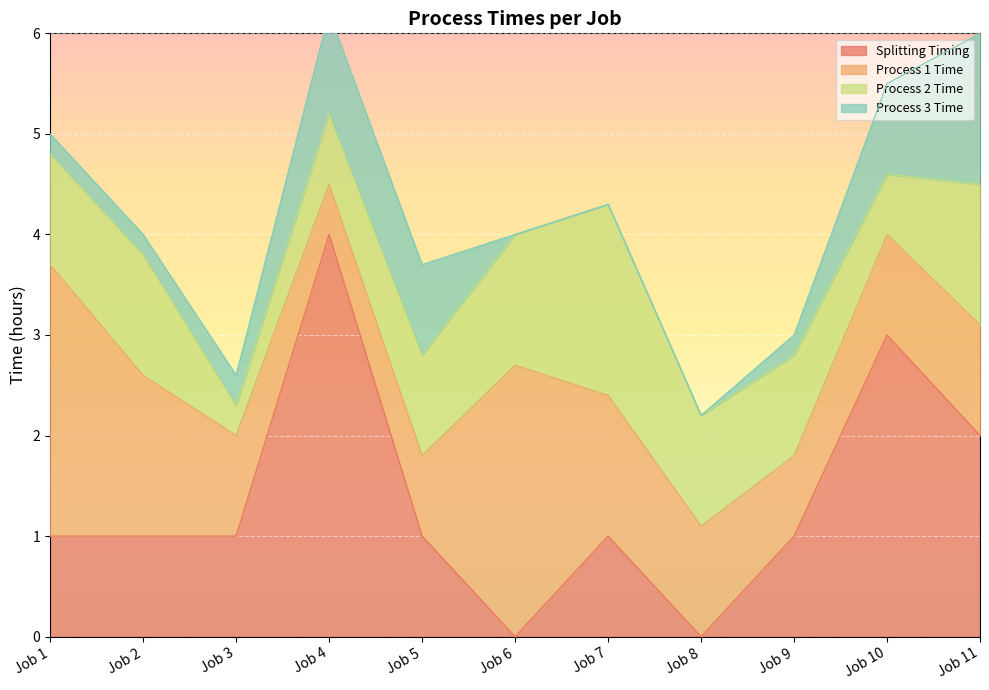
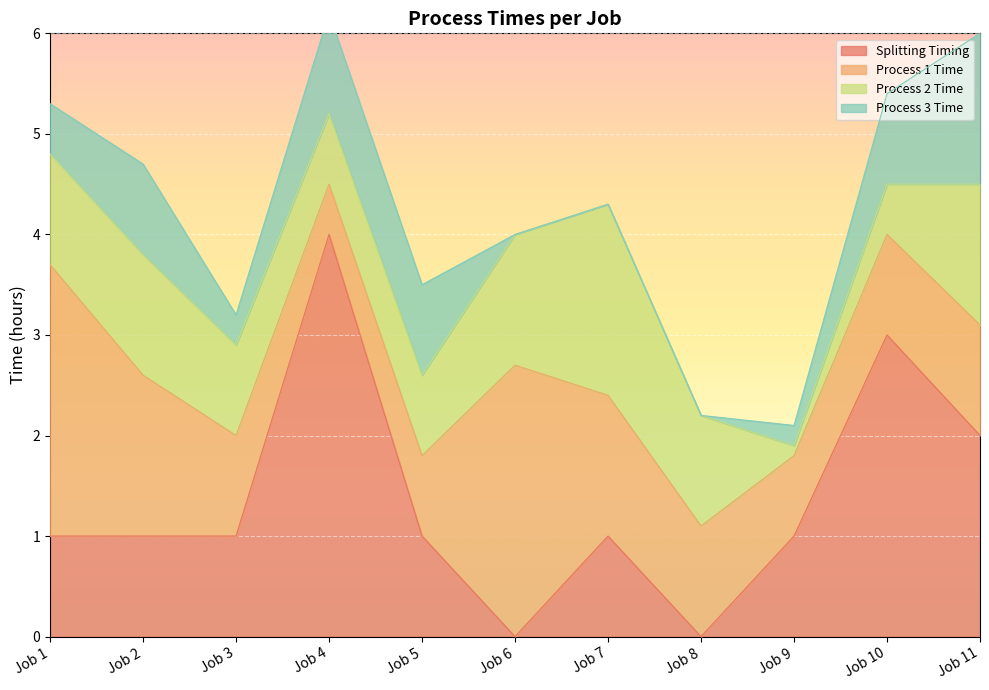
Process 3 Time, Job 1: 0.2 -> 0.5
Process 3 Time, Job 2: 0.2 -> 0.9
Process 2 Time, Job 3: 0.3 -> 0.9
Process 2 Time, Job 5: 1.0 -> 0.8
Process 2 Time, Job 9: 1.0 -> 0.1
Process 2 Time, Job 10: 0.6 -> 0.5
